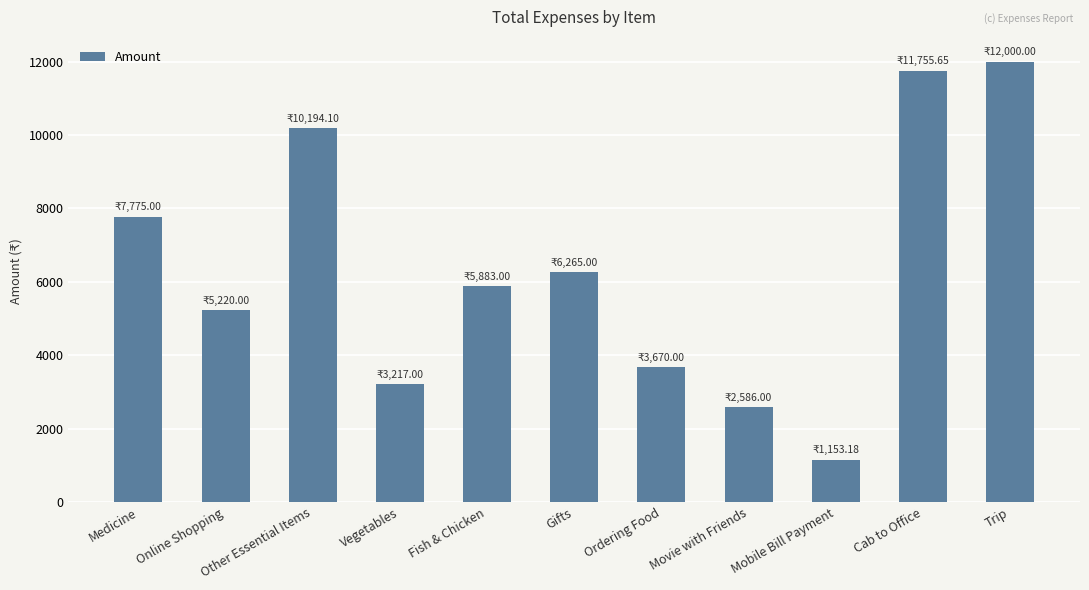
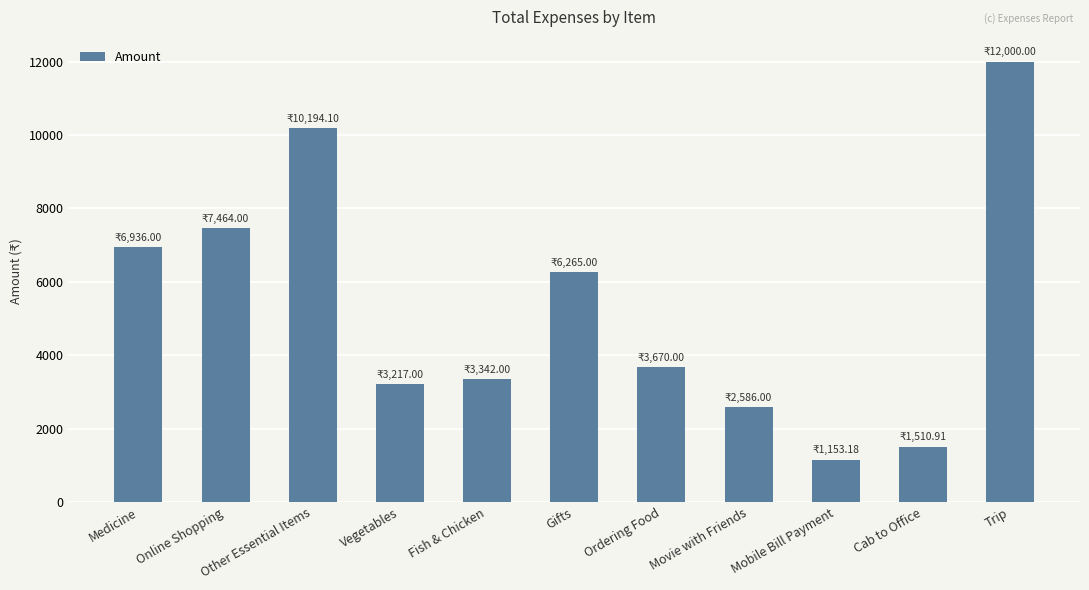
Medicine: 7,775.00 -> 6,936.00
Online Shopping: 5,220.00 -> 7,464.00
Fish & Chicken: 5,883.00 -> 3,342.00
Cab to Office: 11,755.65 -> 1,510.91
